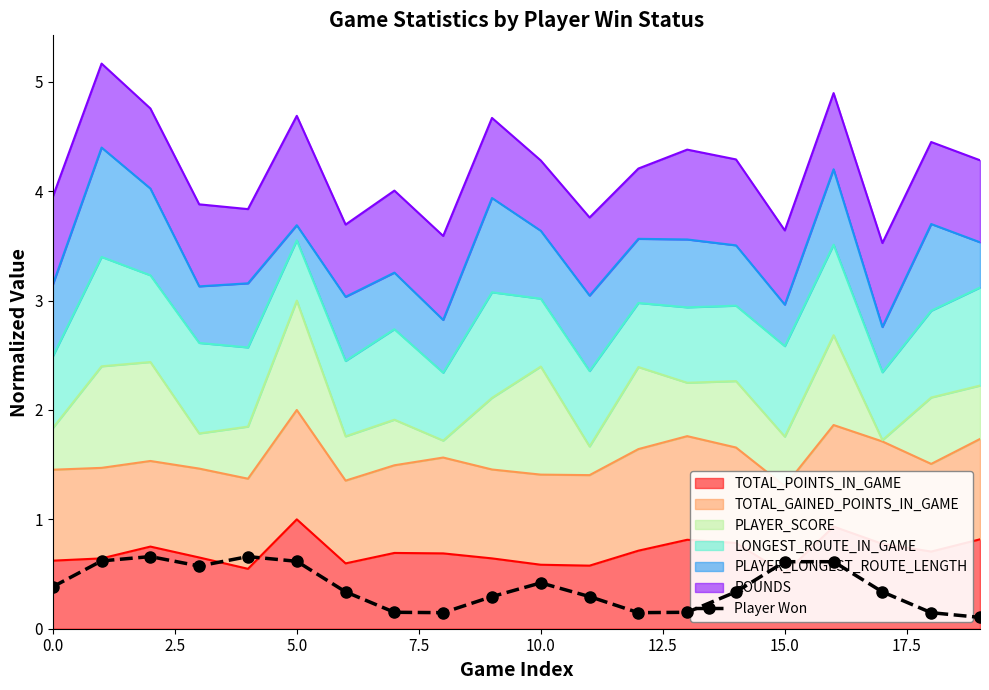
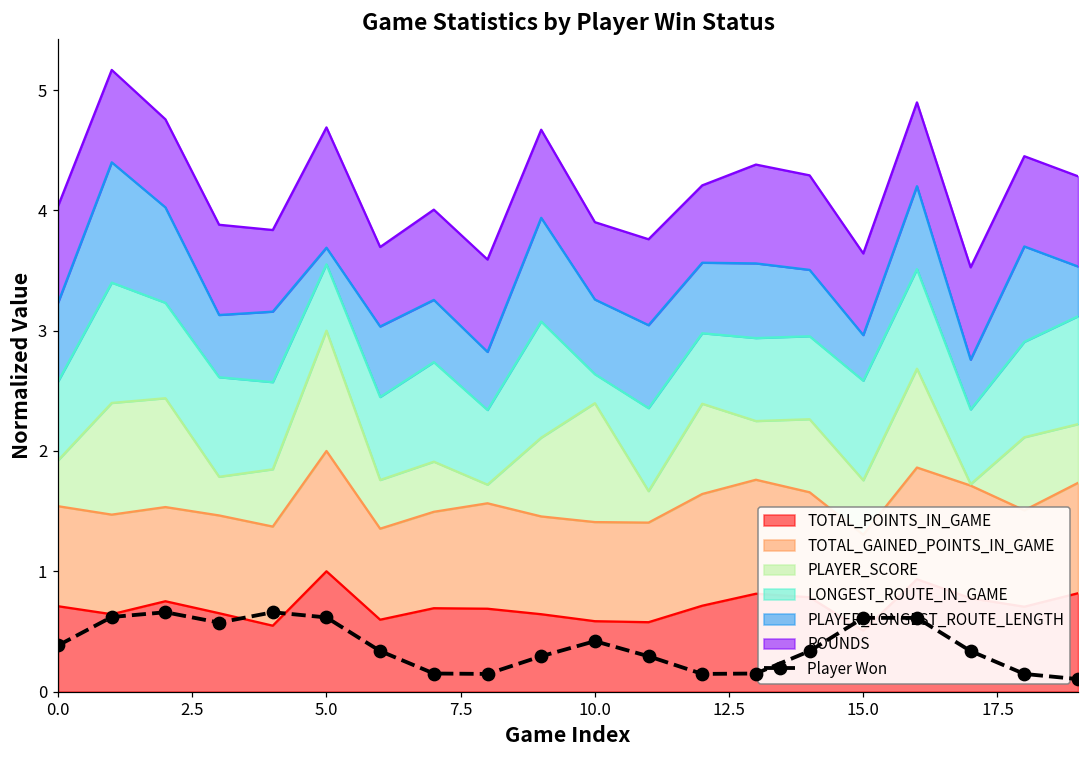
TOTAL_POINTS_IN_GAME, 0.0: 0.62 -> 0.71
LONGEST_ROUTE_IN_GAME, 10.0: 0.62 -> 0.24
